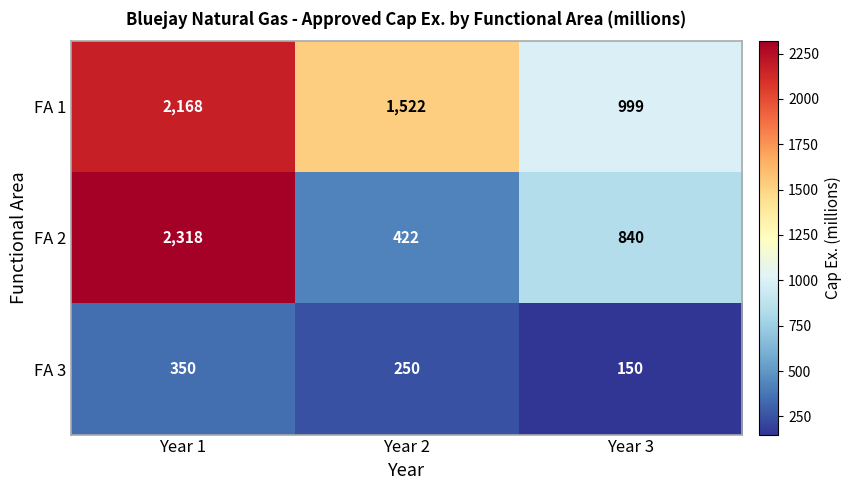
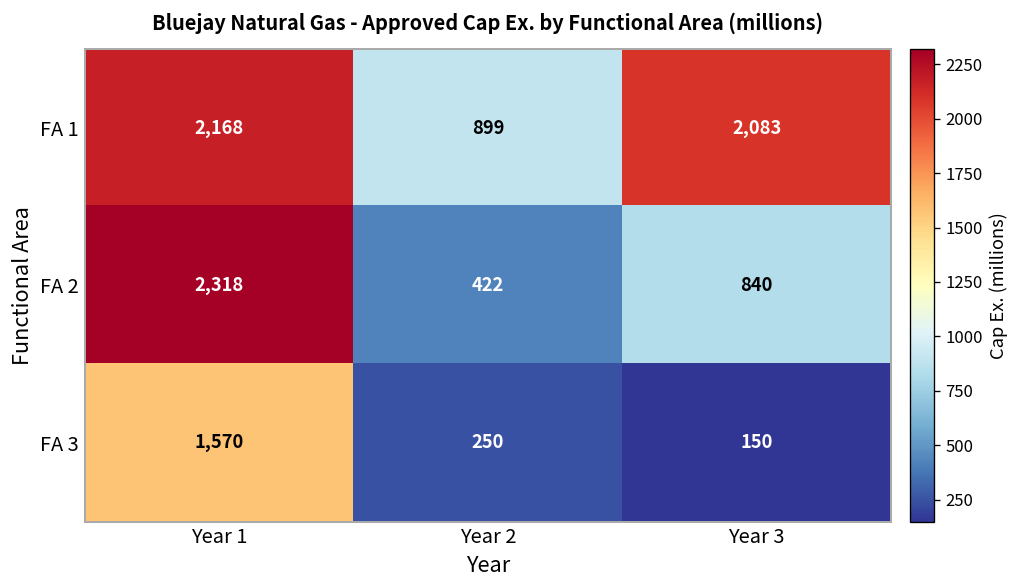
FA 1, Year 2: 1,522 -> 899
FA 1, Year 3: 999 -> 2,083
FA 3, Year 1: 350 -> 1,570
